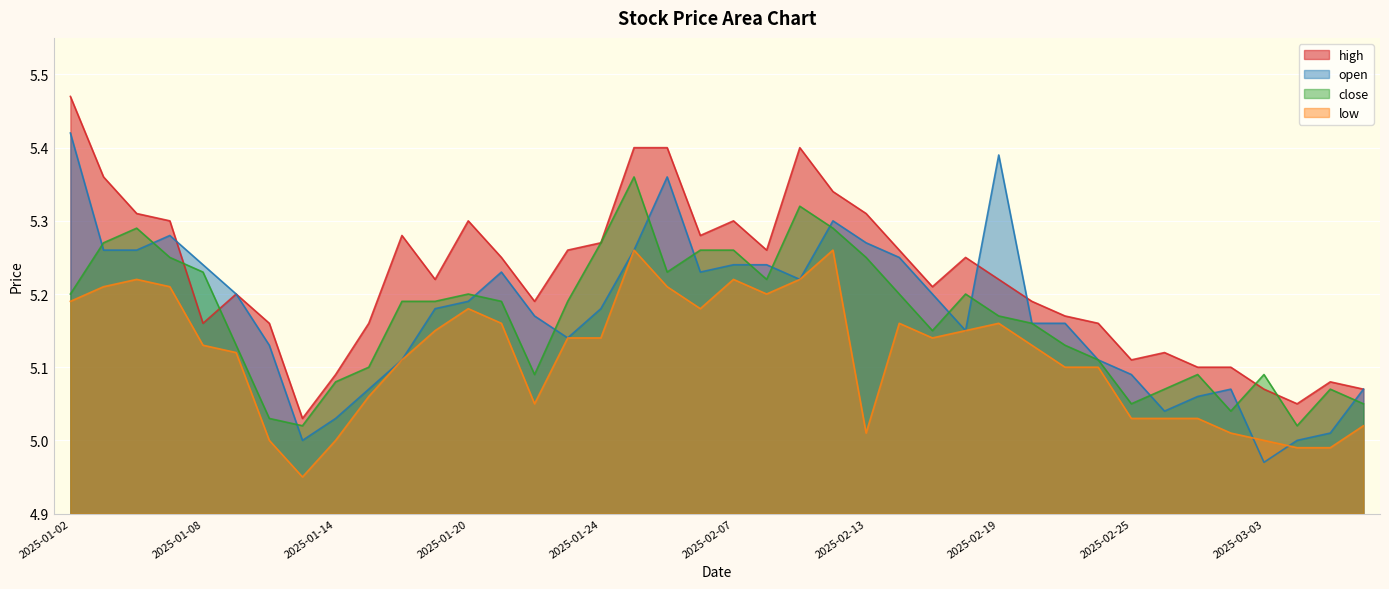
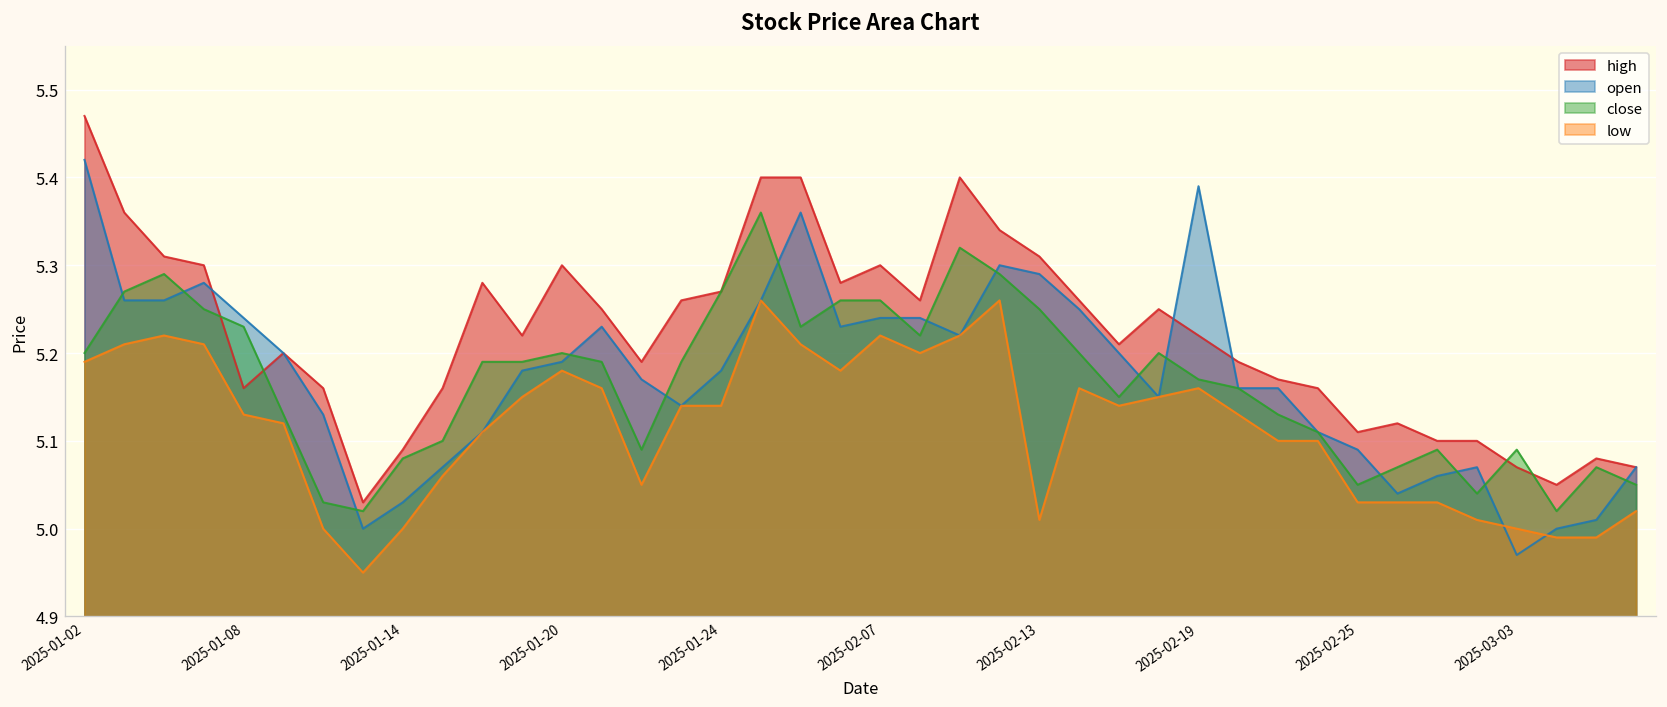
open, 2025-02-13: 5.27 -> 5.29
